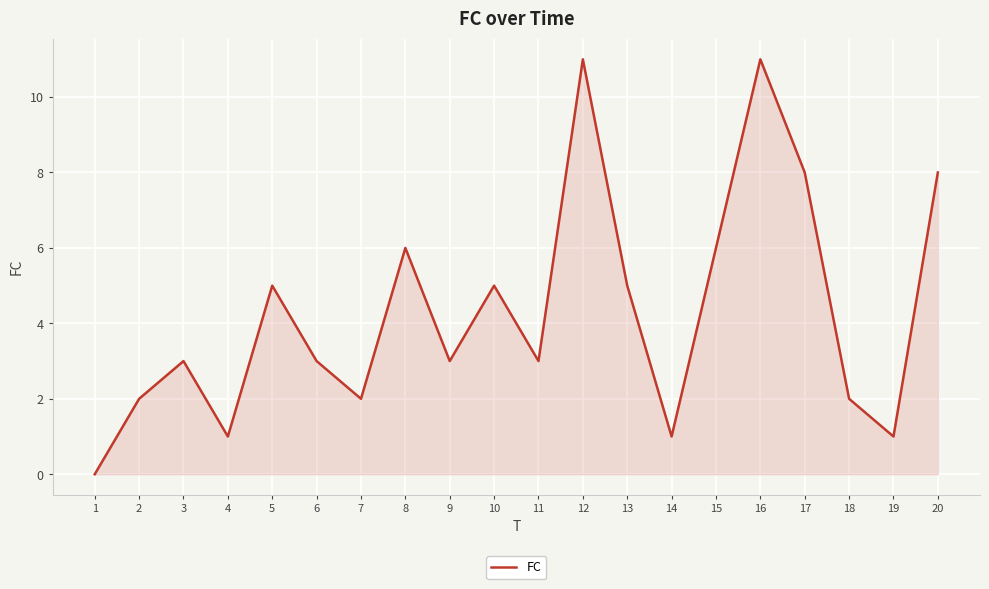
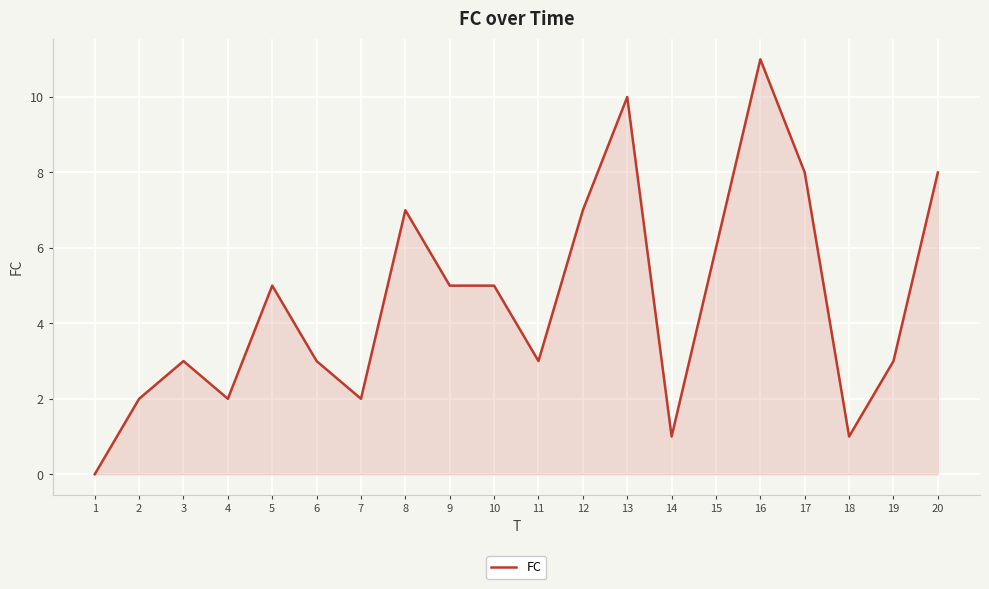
4: 1 -> 2
8: 6 -> 7
9: 3 -> 5
12: 11 -> 7
13: 5 -> 10
18: 2 -> 1
19: 1 -> 3
